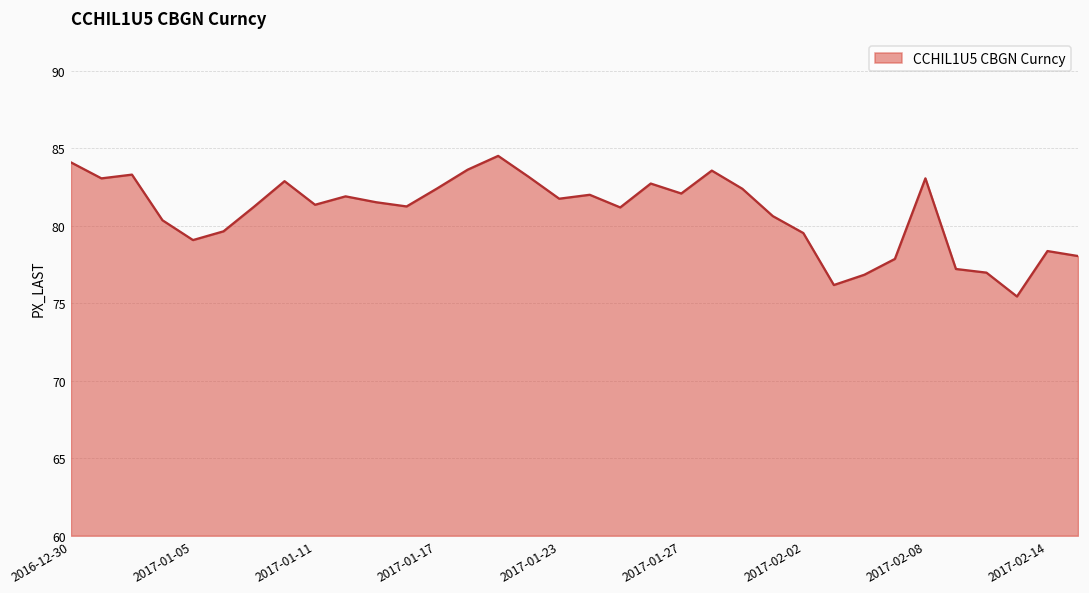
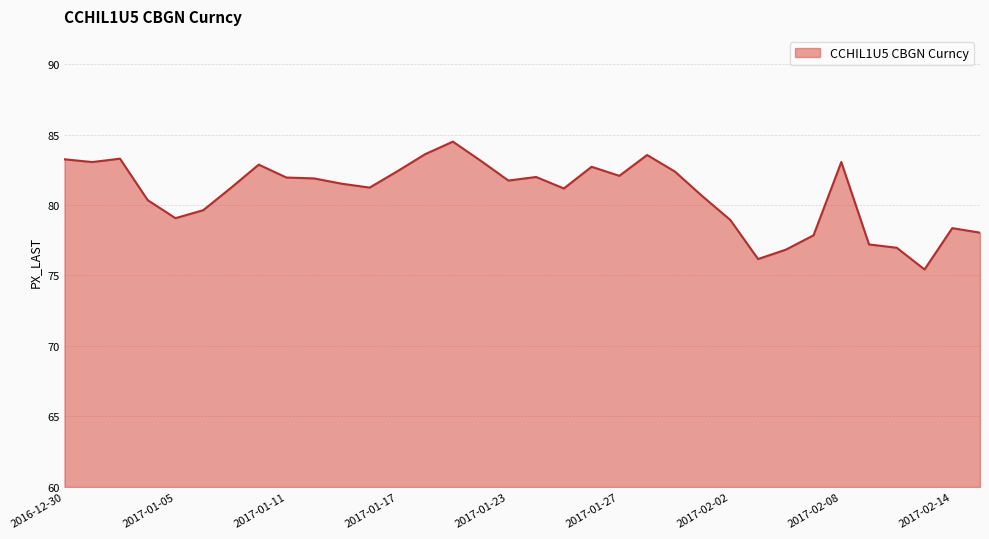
2016-12-30: 84.1 -> 83.2
2017-01-11: 81.3 -> 82.0
2017-02-02: 79.5 -> 78.9
